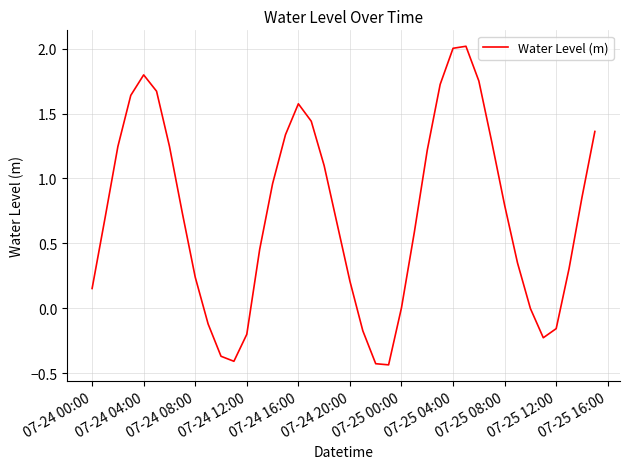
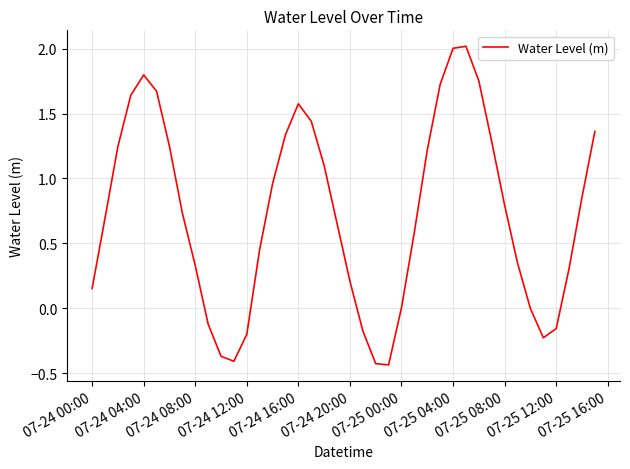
07-24 08:00: 0.24 -> 0.33
